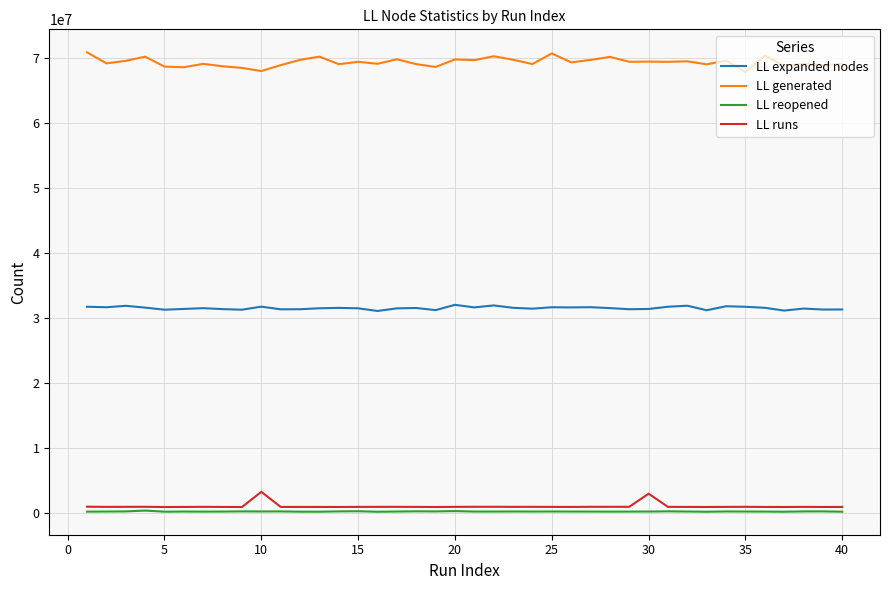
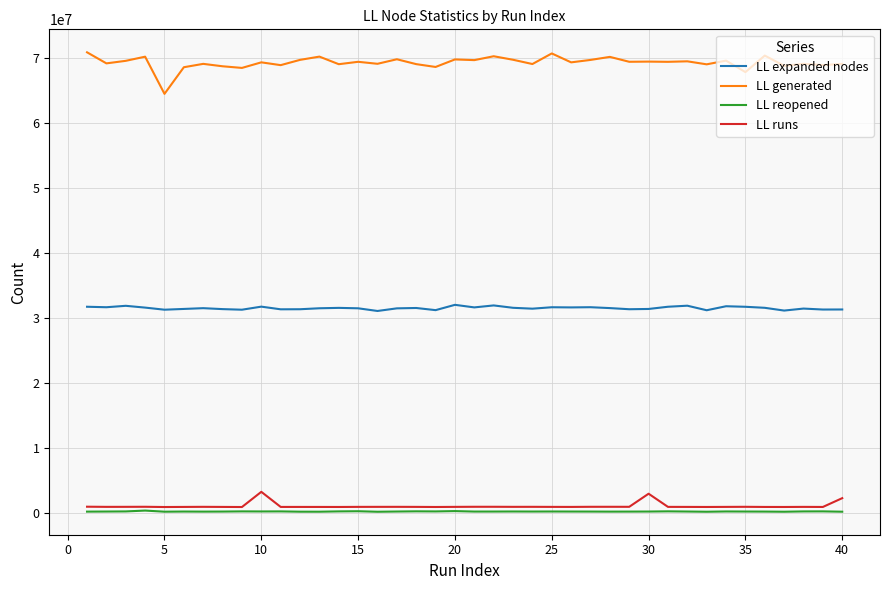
LL generated, 5: 69000000 -> 64000000
LL generated, 10: 68000000 -> 69000000
LL runs, 40: 1000000 -> 2000000
